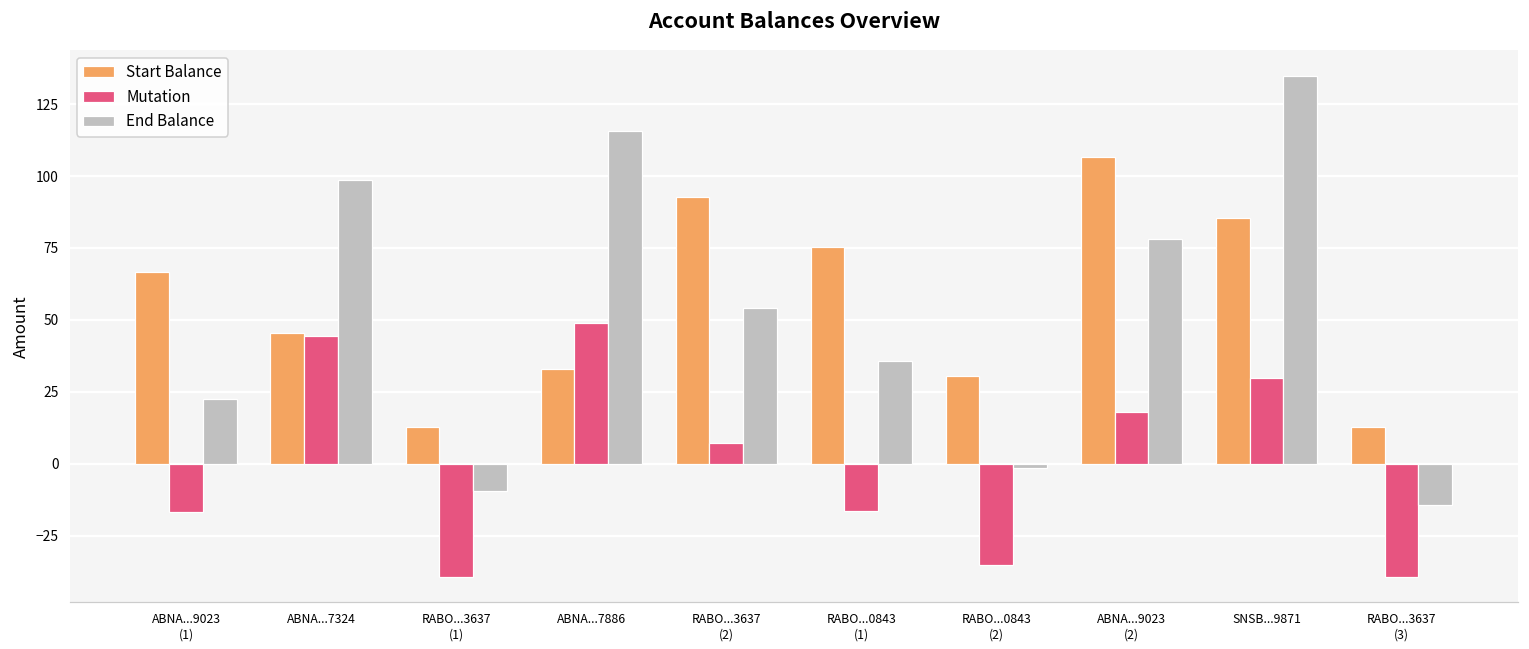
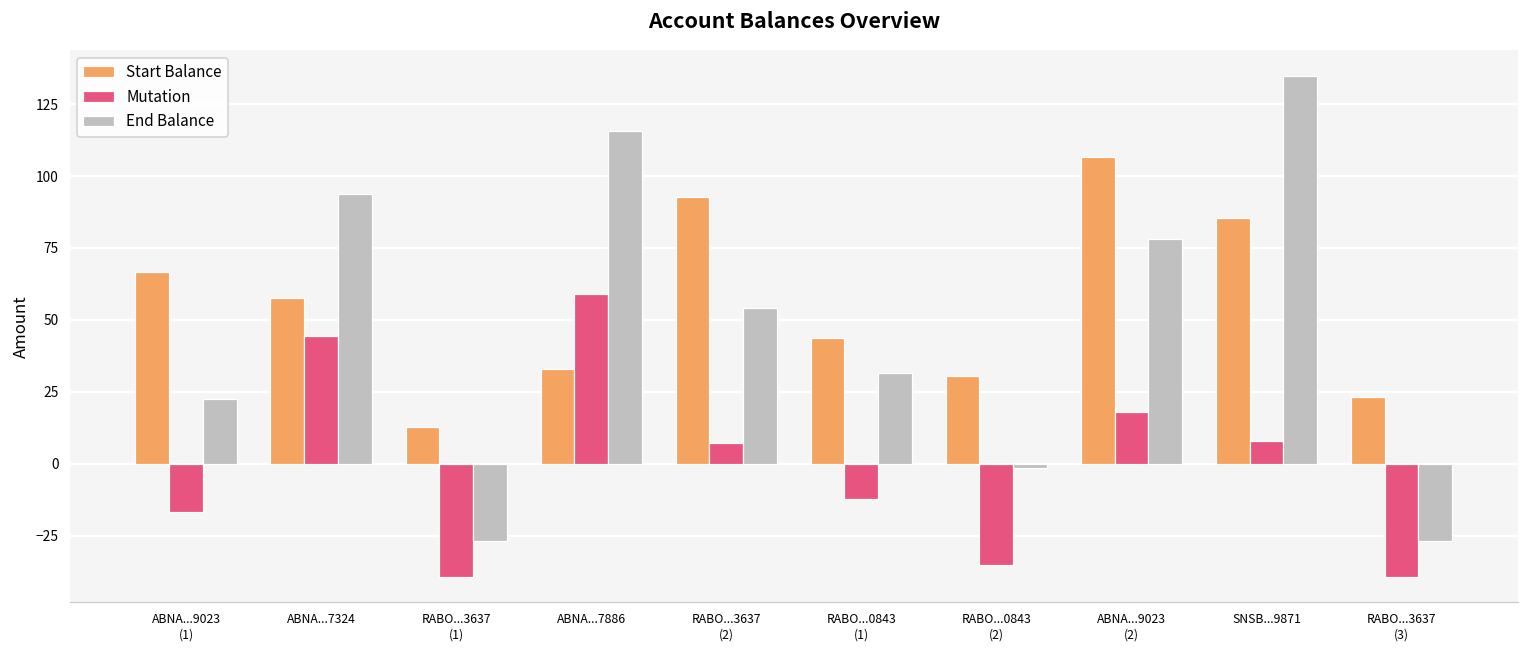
Start Balance, ABNA...7324: 46 -> 58
End Balance, ABNA...7324: 99 -> 94
End Balance, RABO...3637 (1): -10 -> -27
Mutation, ABNA...7886: 49 -> 59
Start Balance, RABO...0843 (1): 75 -> 44
Mutation, RABO...0843 (1): -17 -> -12
End Balance, RABO...0843 (1): 36 -> 31
Mutation, SNSB...9871: 30 -> 8
Start Balance, RABO...3637 (3): 13 -> 23
End Balance, RABO...3637 (3): -14 -> -27
